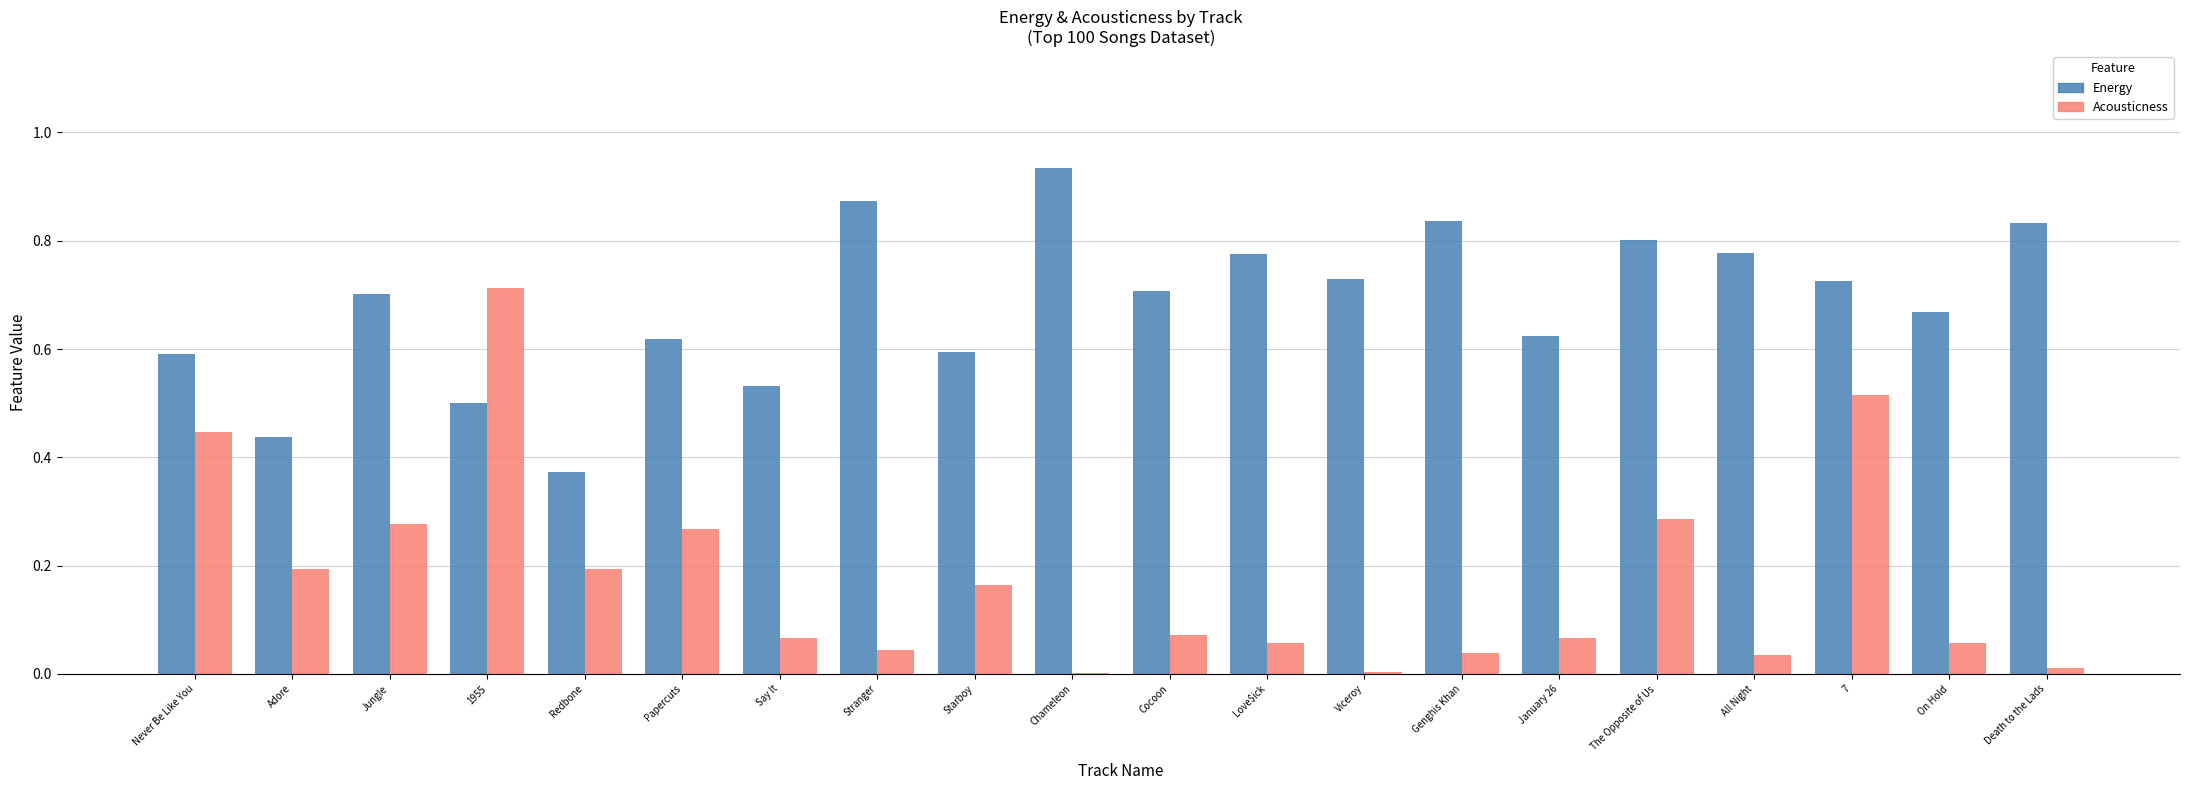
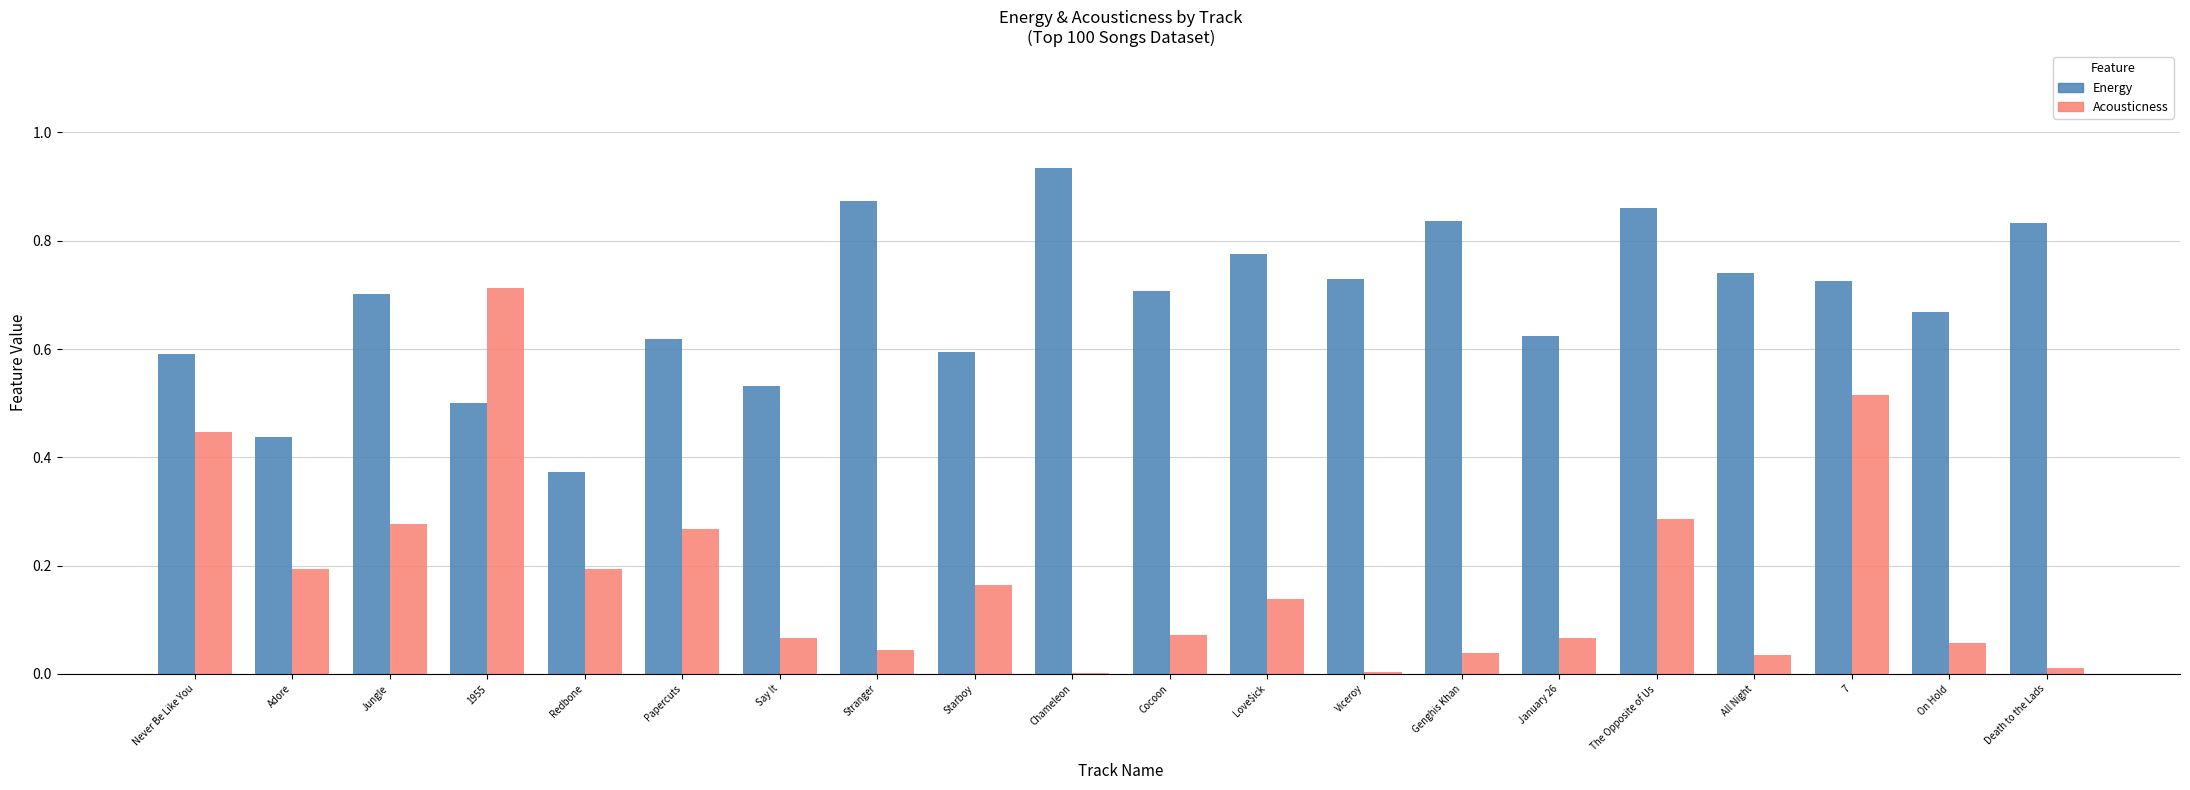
Acousticness, Love$ick: 0.06 -> 0.14
Energy, The Opposite of Us: 0.80 -> 0.86
Energy, All Night: 0.78 -> 0.74
